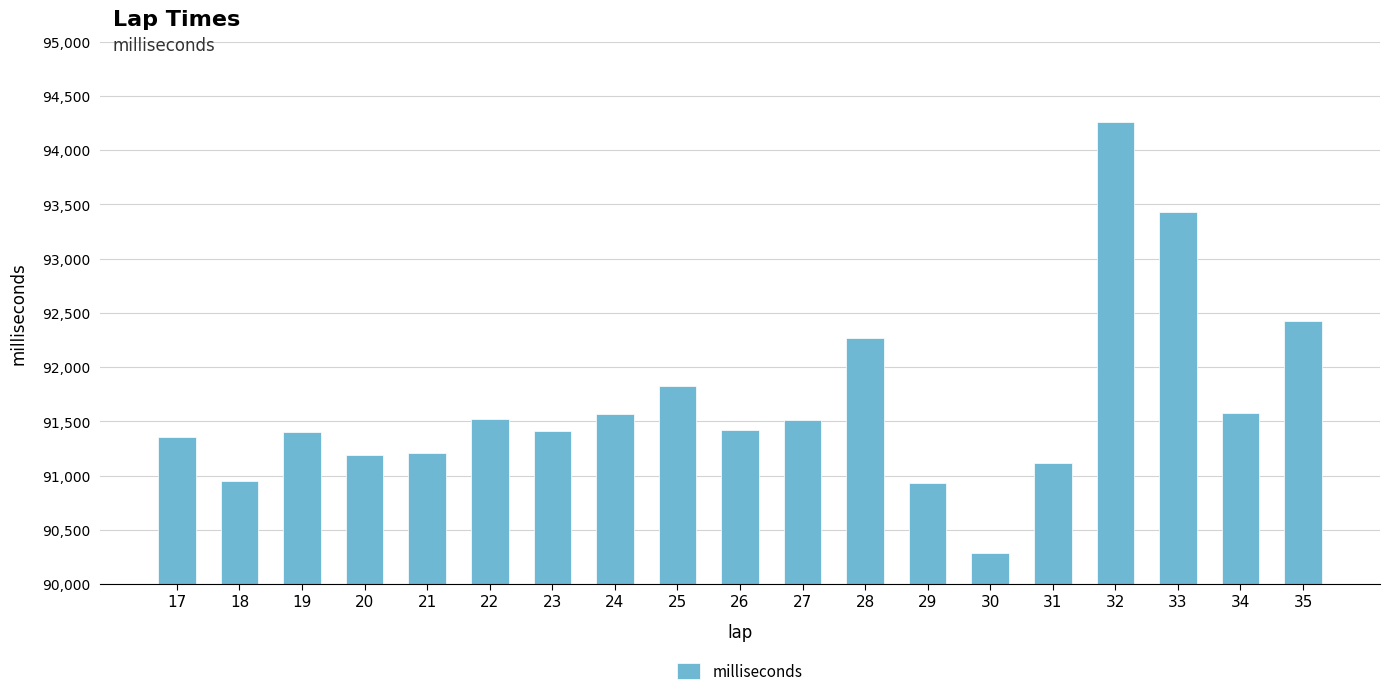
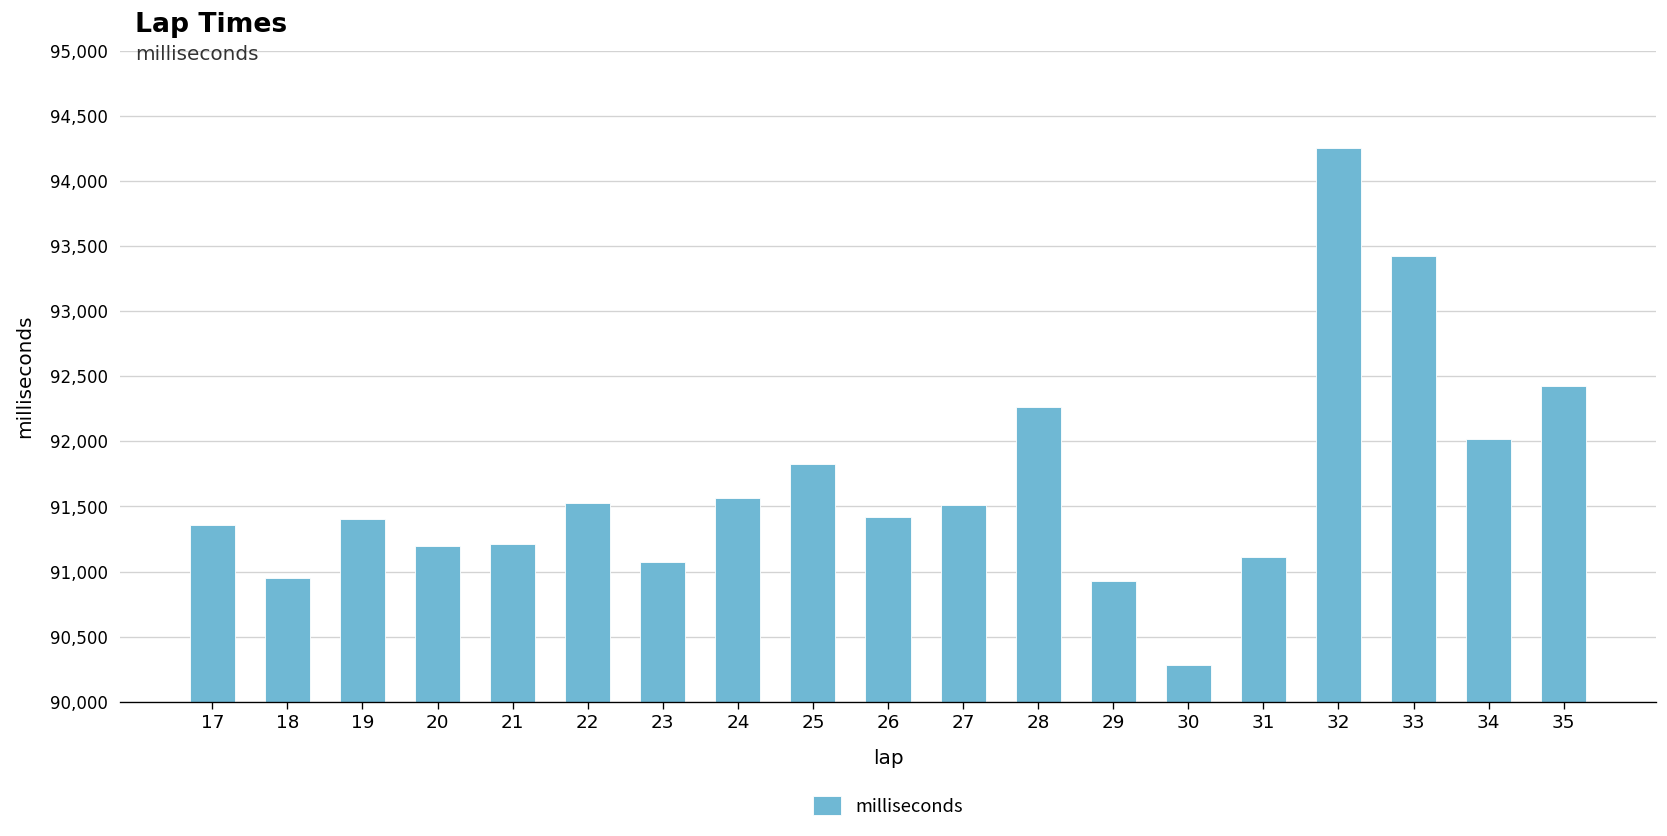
23: 91,410 -> 91,080
34: 91,580 -> 92,020
